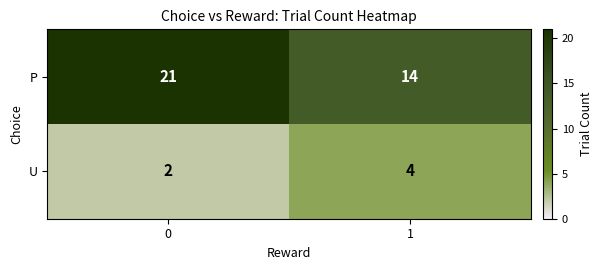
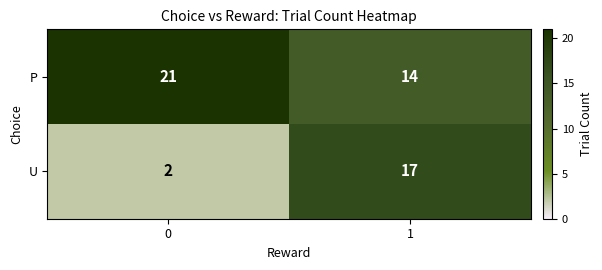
U, 1: 4 -> 17
